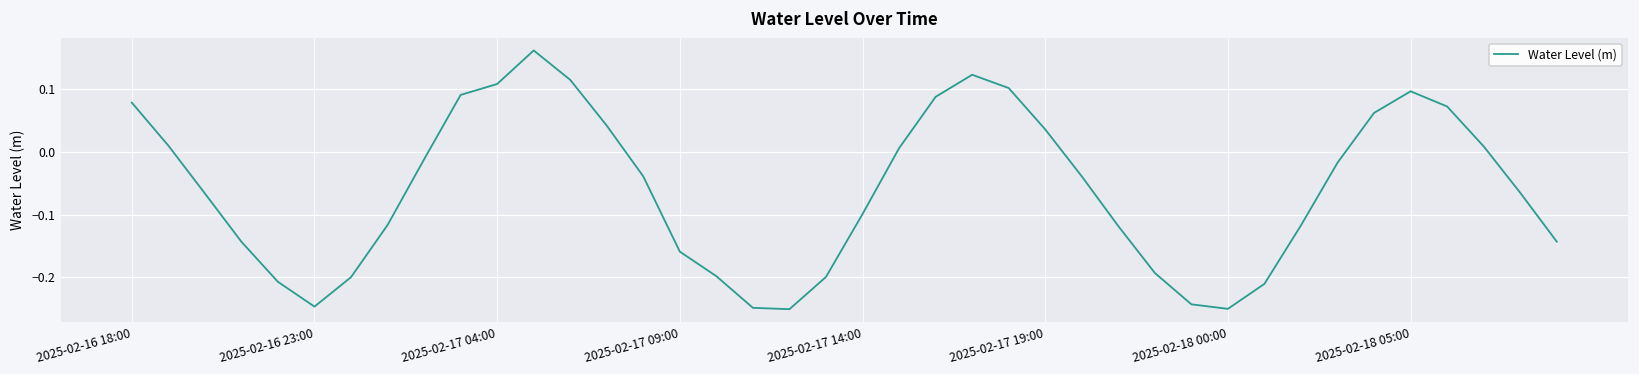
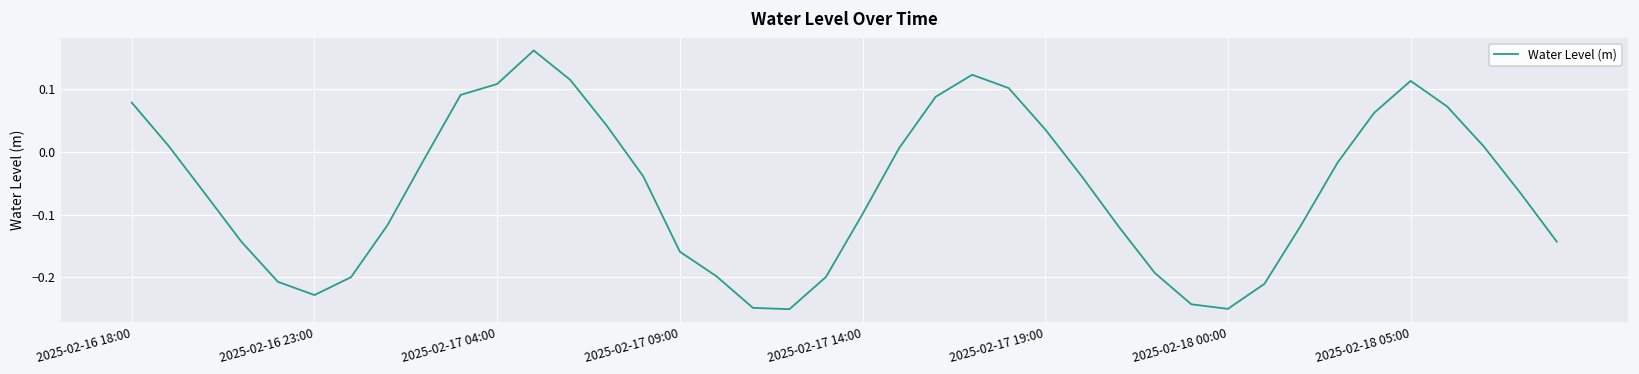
2025-02-16 23:00: -0.25 -> -0.23
2025-02-18 05:00: 0.10 -> 0.11
